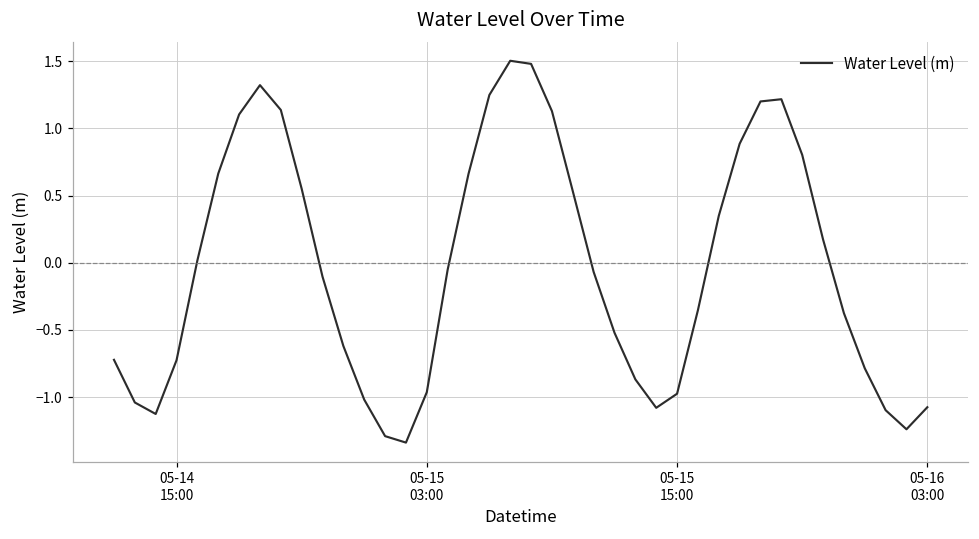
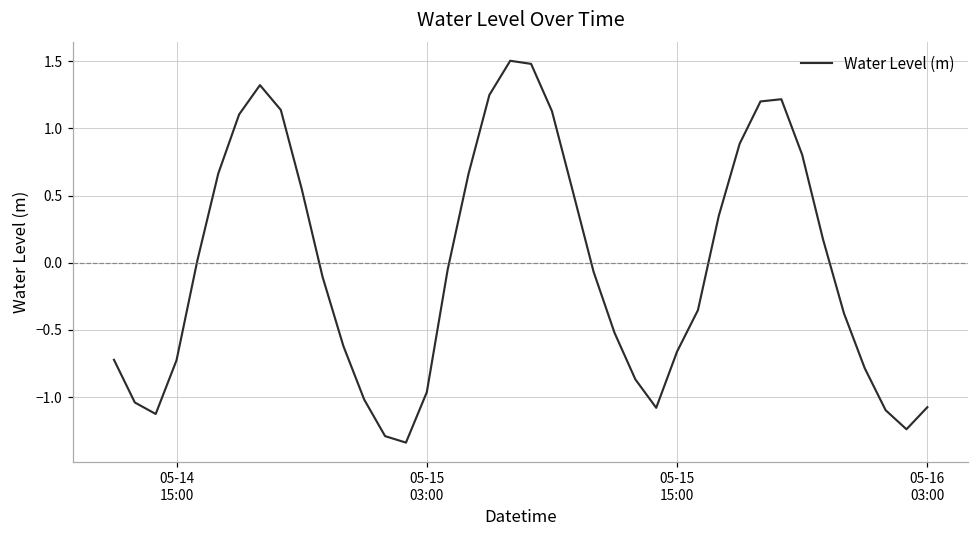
05-15 15:00: -0.97 -> -0.66
